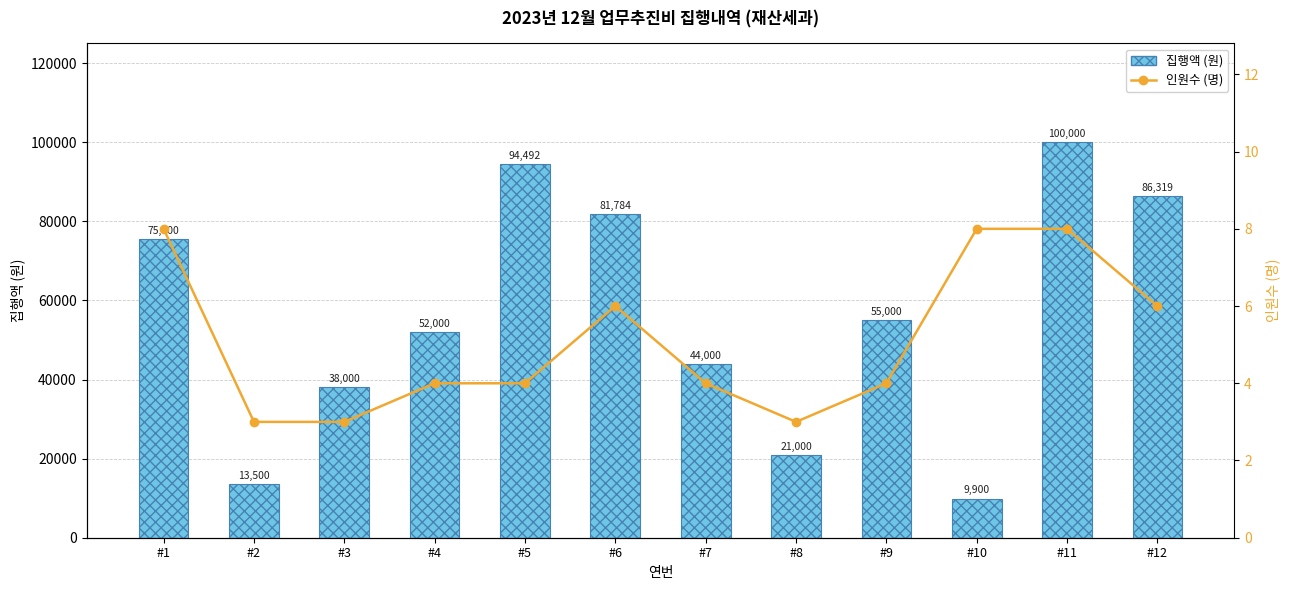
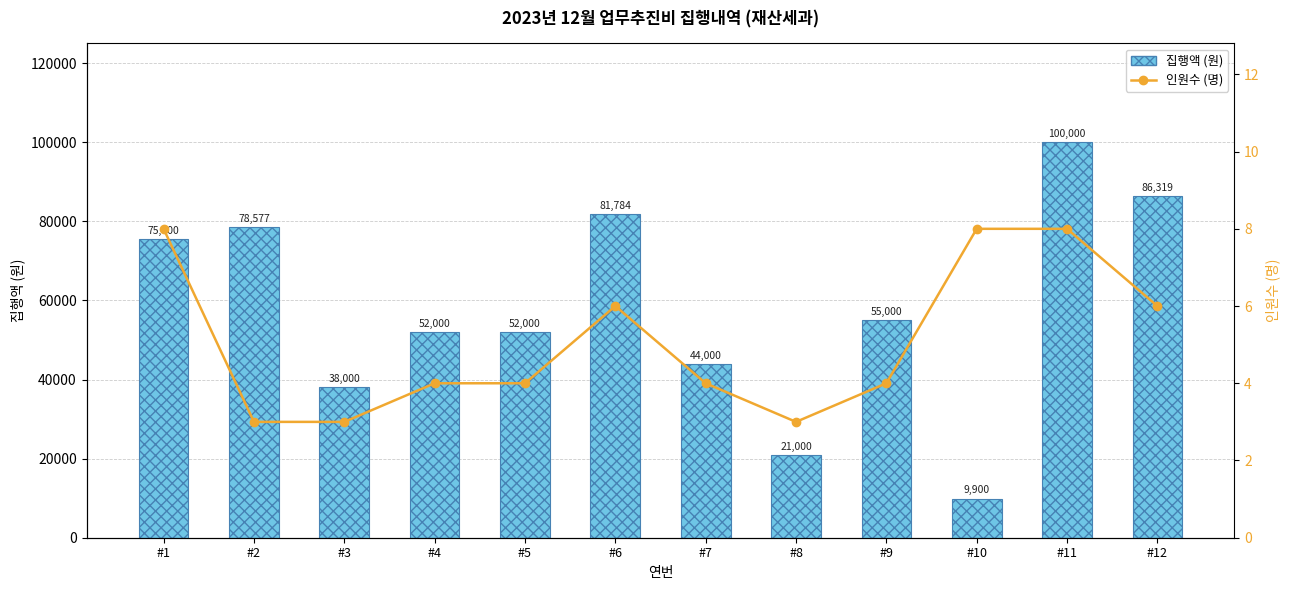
집행액 (원), #2: 13,500 -> 78,577
집행액 (원), #5: 94,492 -> 52,000
